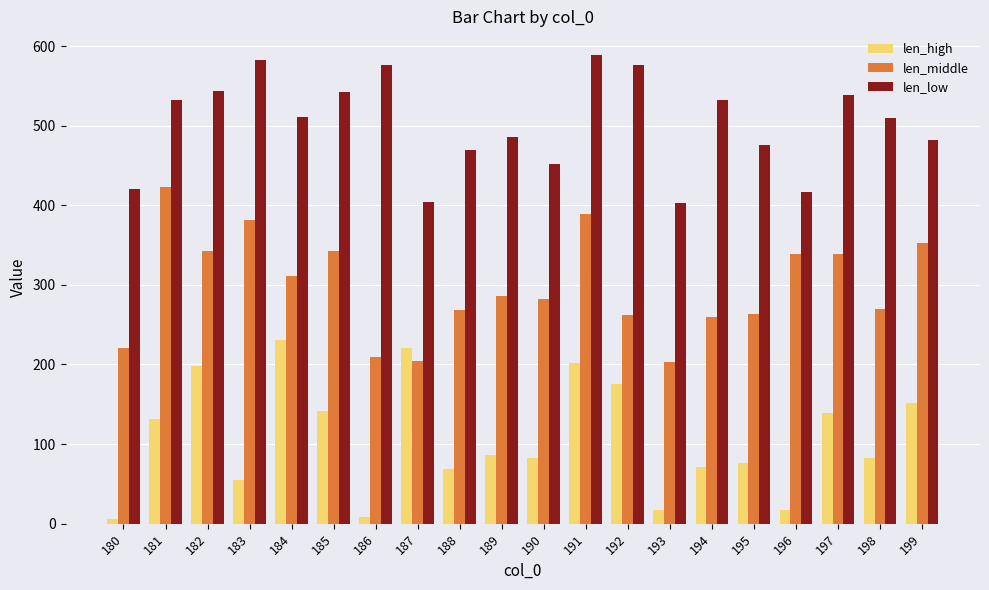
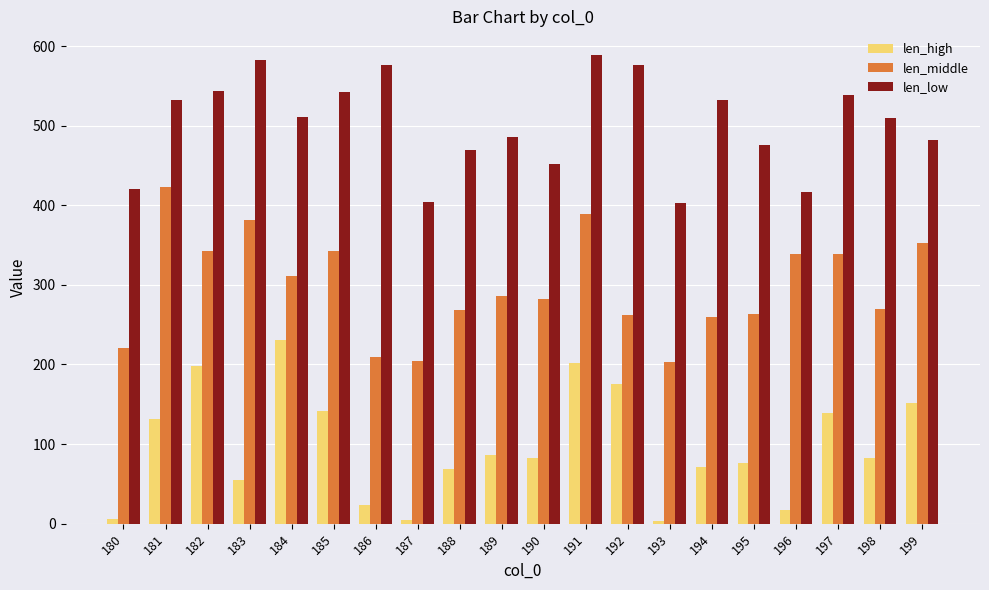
len_high, 186: 10 -> 20
len_high, 187: 220 -> 0
len_high, 193: 20 -> 0
